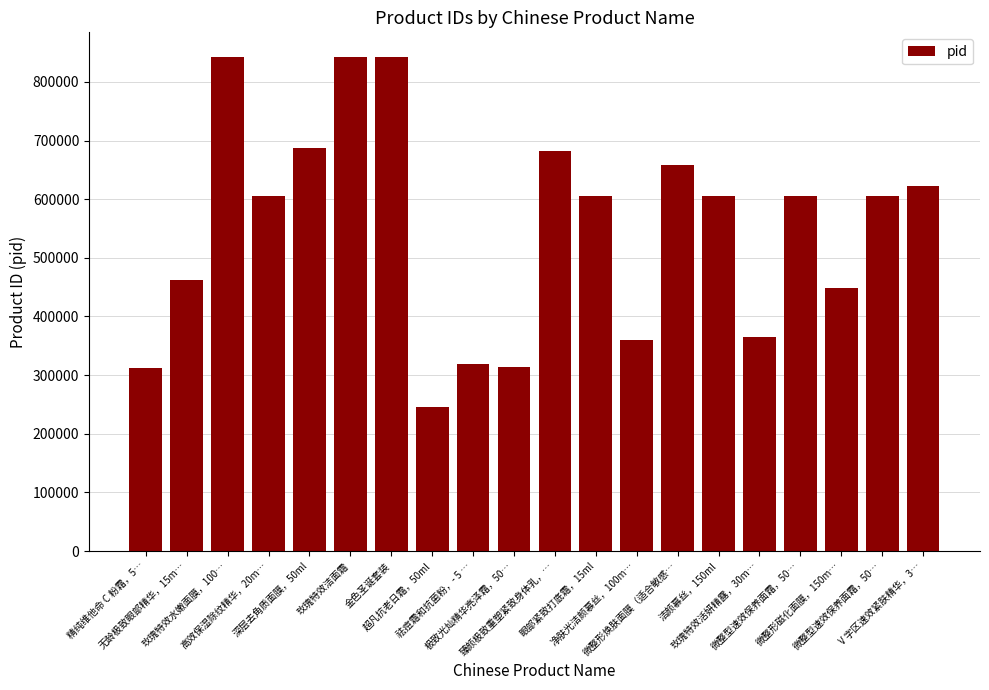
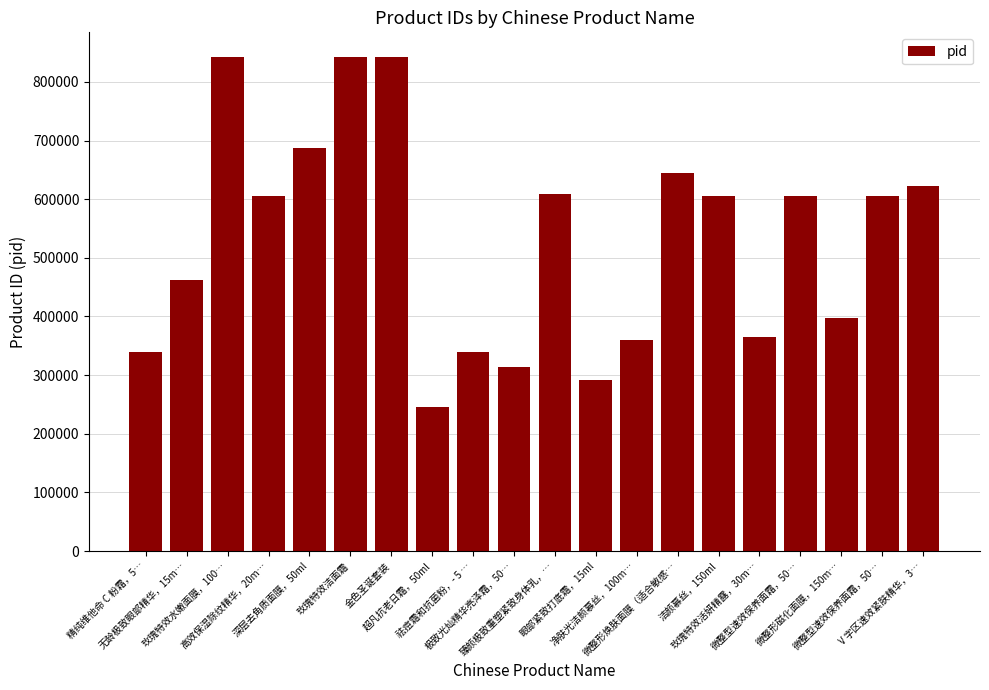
精纯维他命 C 粉霜，5…: 310000 -> 340000
祛痘霜和抗菌粉，- 5 …: 320000 -> 340000
臻颜极致重塑紧致身体乳，…: 680000 -> 610000
眼部紧致打底霜，15ml: 600000 -> 290000
微整形焕肤面膜（适合敏感…: 660000 -> 640000
微整形磁化面膜，150m…: 450000 -> 400000
